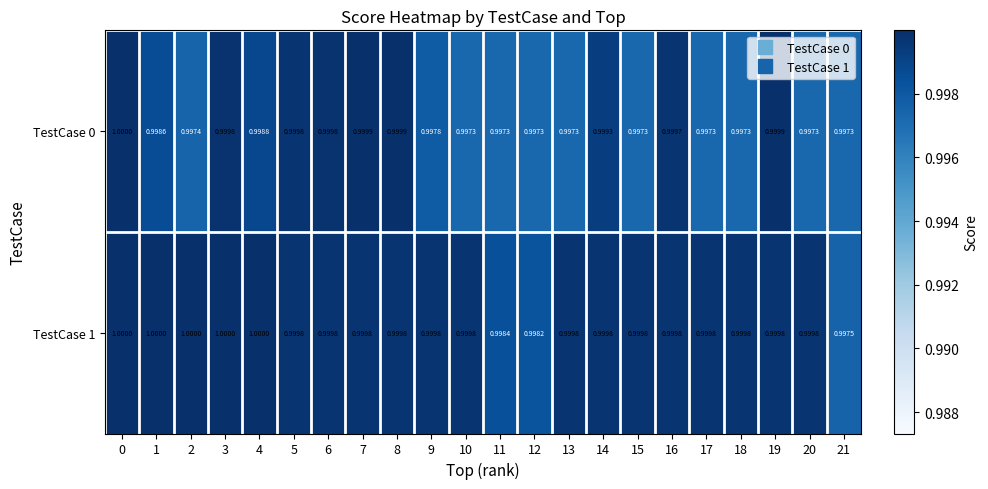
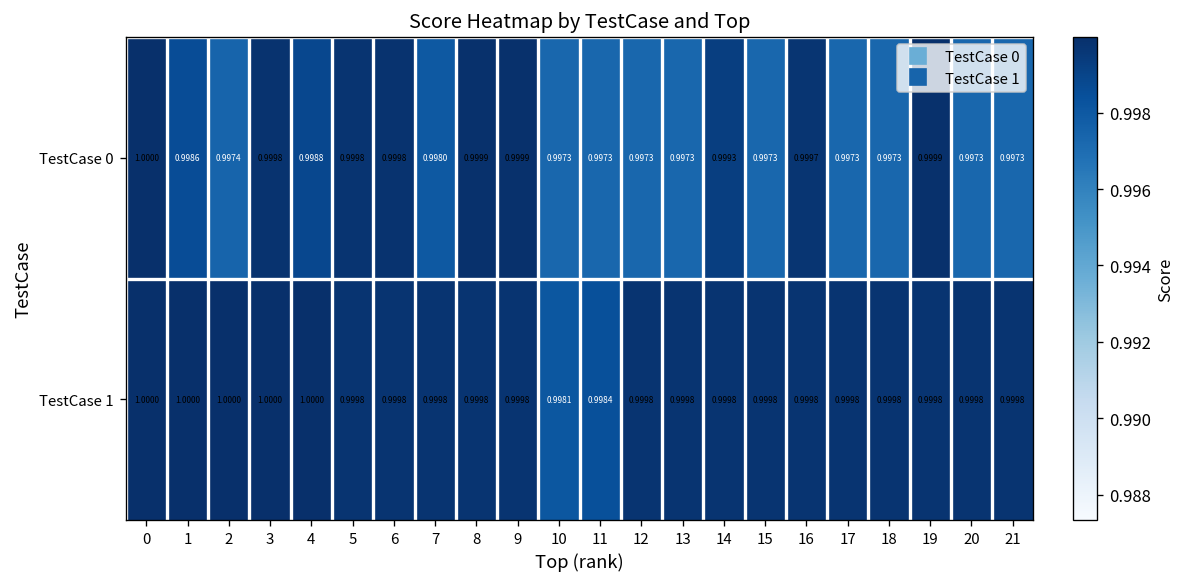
TestCase 0, 7: 0.9999 -> 0.9980
TestCase 0, 9: 0.9978 -> 0.9999
TestCase 1, 10: 0.9998 -> 0.9981
TestCase 1, 12: 0.9982 -> 0.9998
TestCase 1, 21: 0.9975 -> 0.9998
